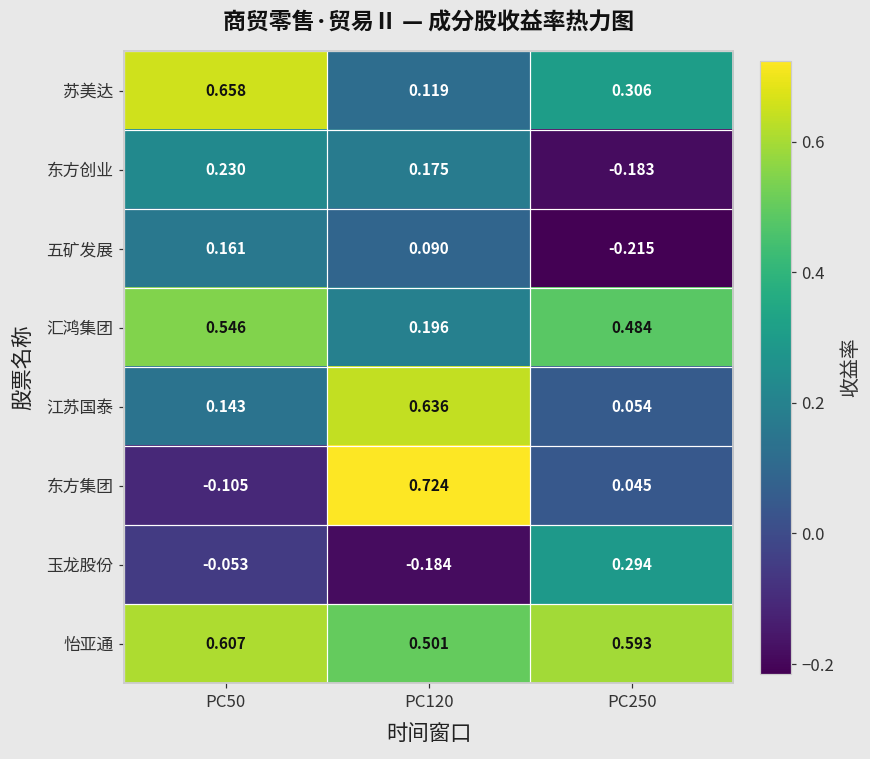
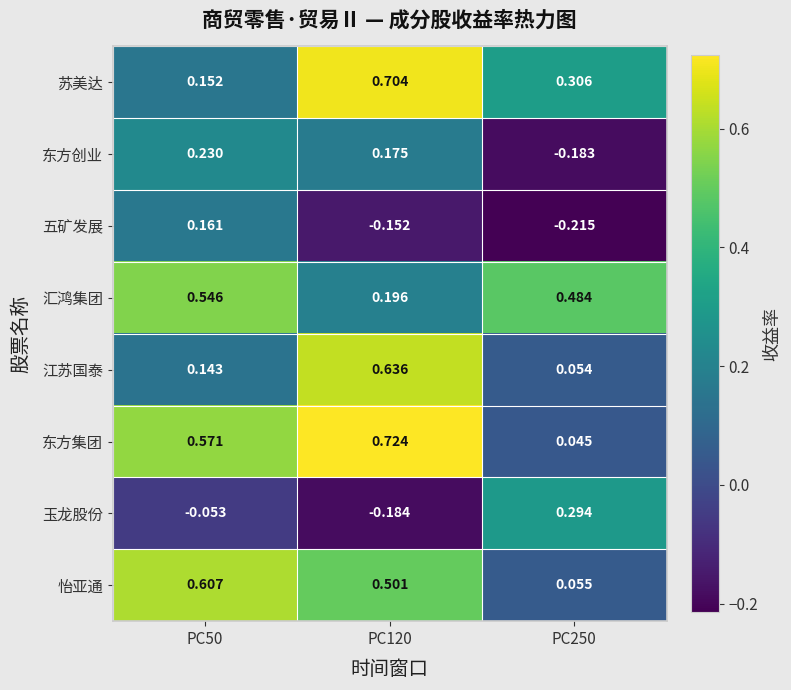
苏美达, PC50: 0.658 -> 0.152
苏美达, PC120: 0.119 -> 0.704
五矿发展, PC120: 0.090 -> -0.152
东方集团, PC50: -0.105 -> 0.571
怡亚通, PC250: 0.593 -> 0.055
